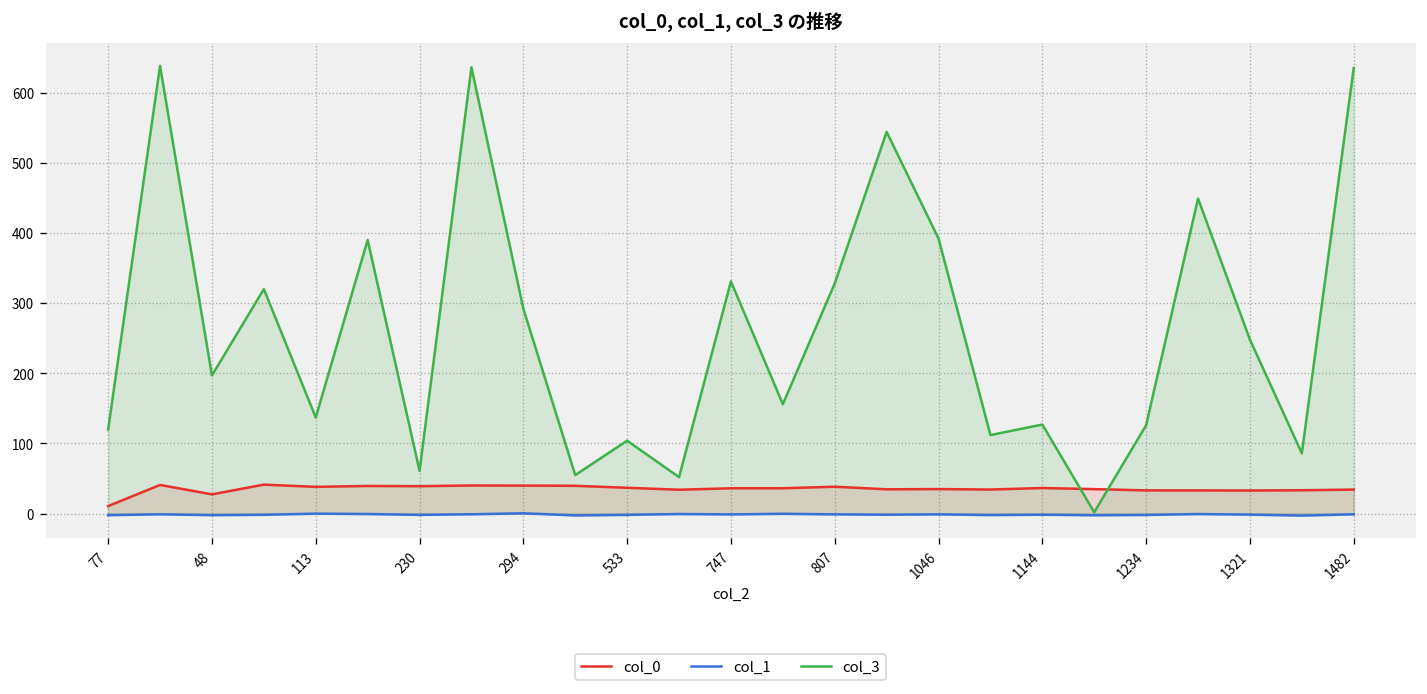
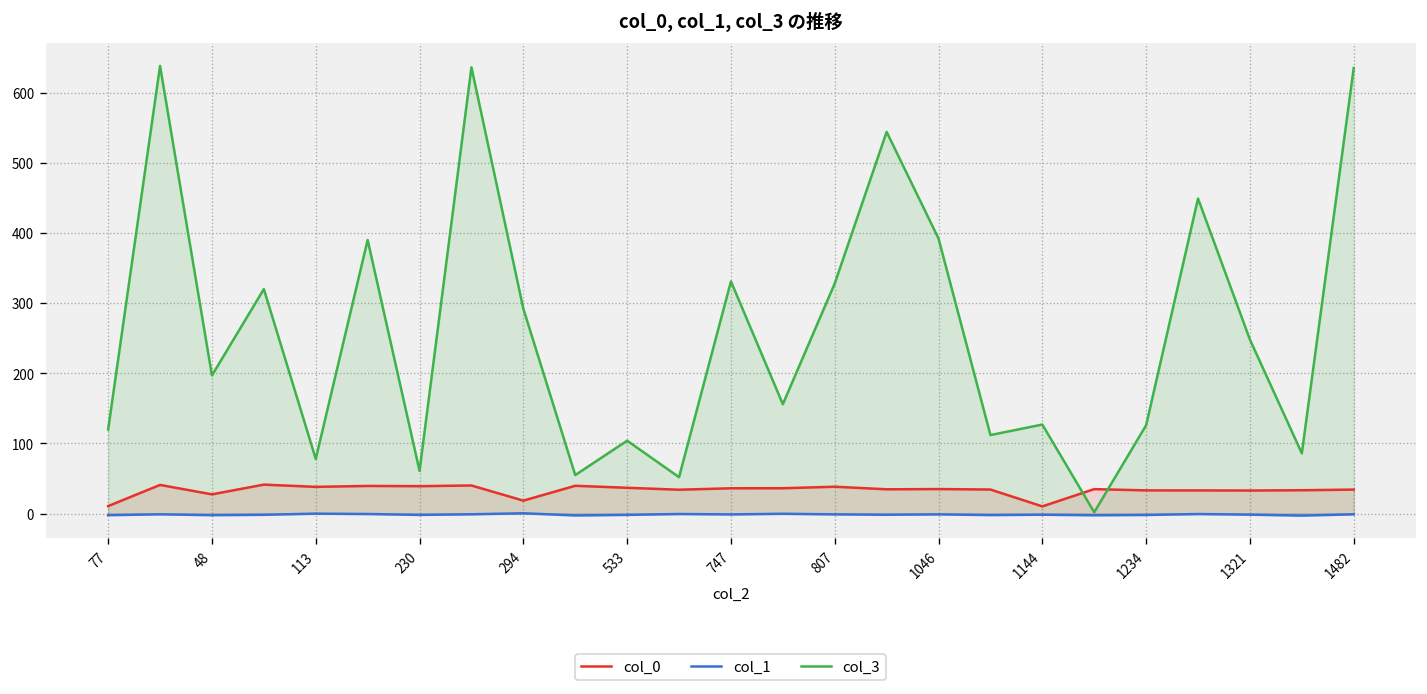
col_3, 113: 140 -> 80
col_0, 294: 40 -> 20
col_0, 1144: 40 -> 10
